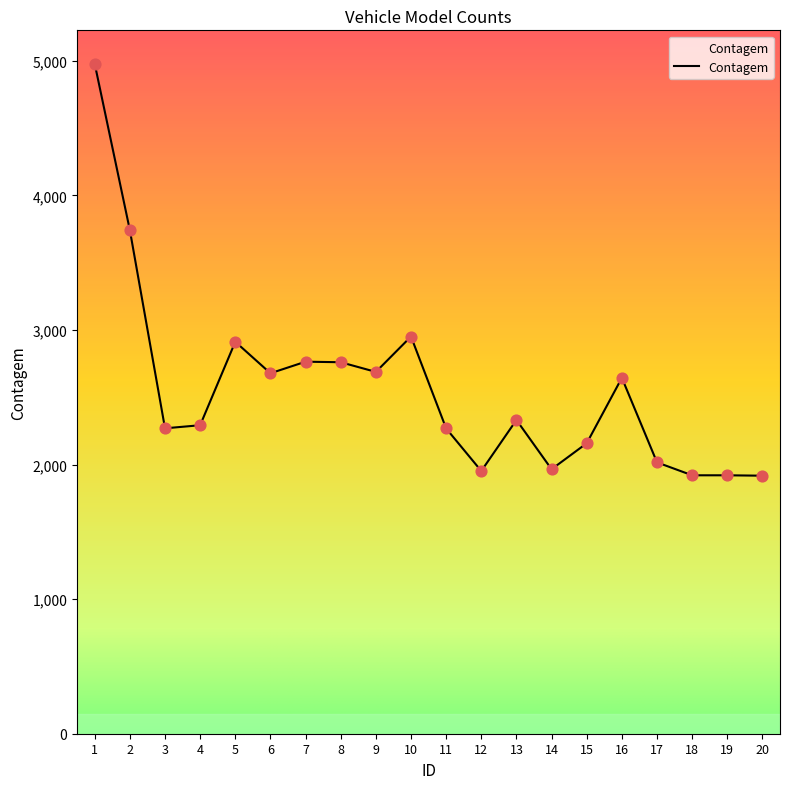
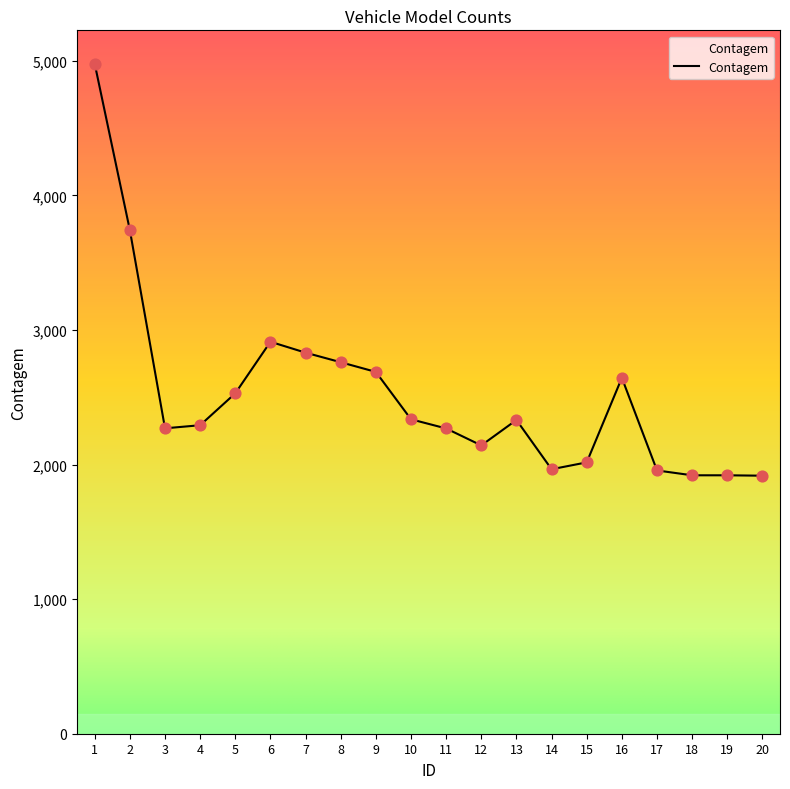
5: 2,910 -> 2,530
6: 2,680 -> 2,910
7: 2,760 -> 2,830
10: 2,950 -> 2,340
12: 1,950 -> 2,140
15: 2,160 -> 2,020
17: 2,020 -> 1,960
